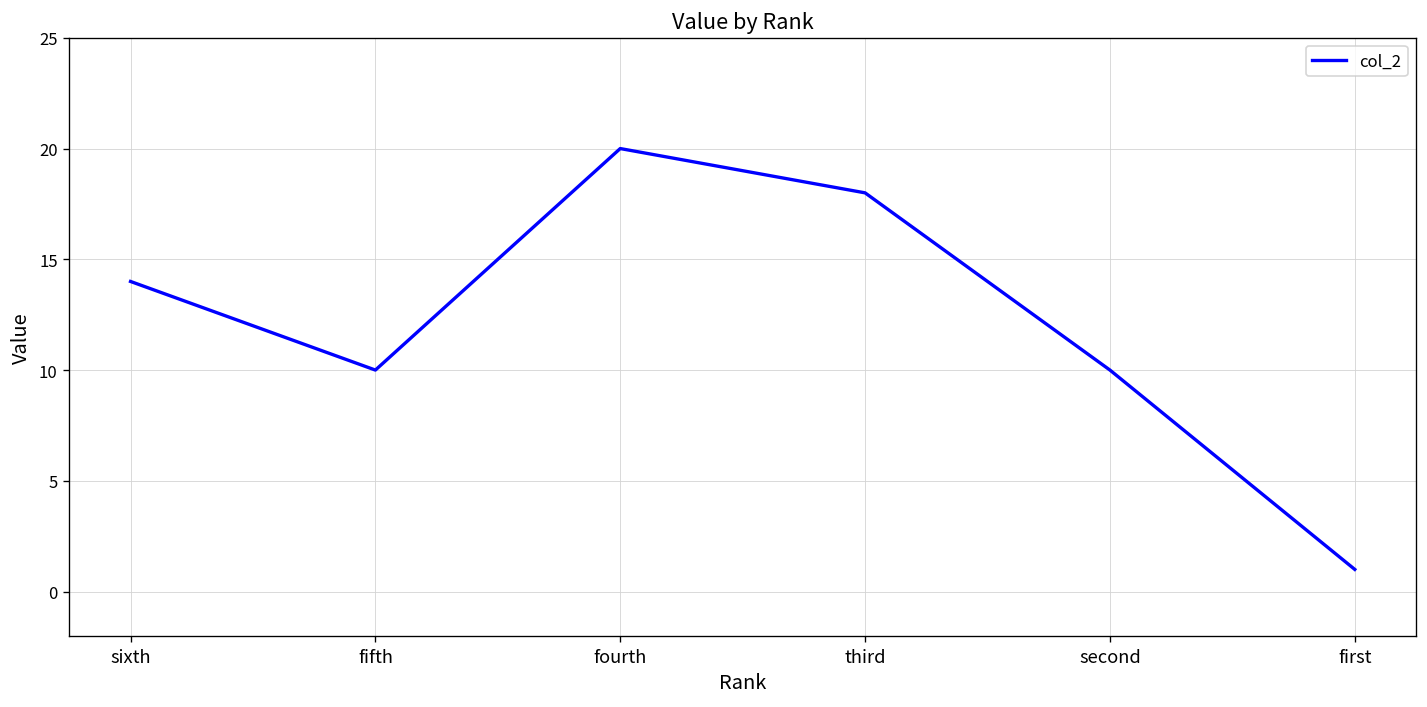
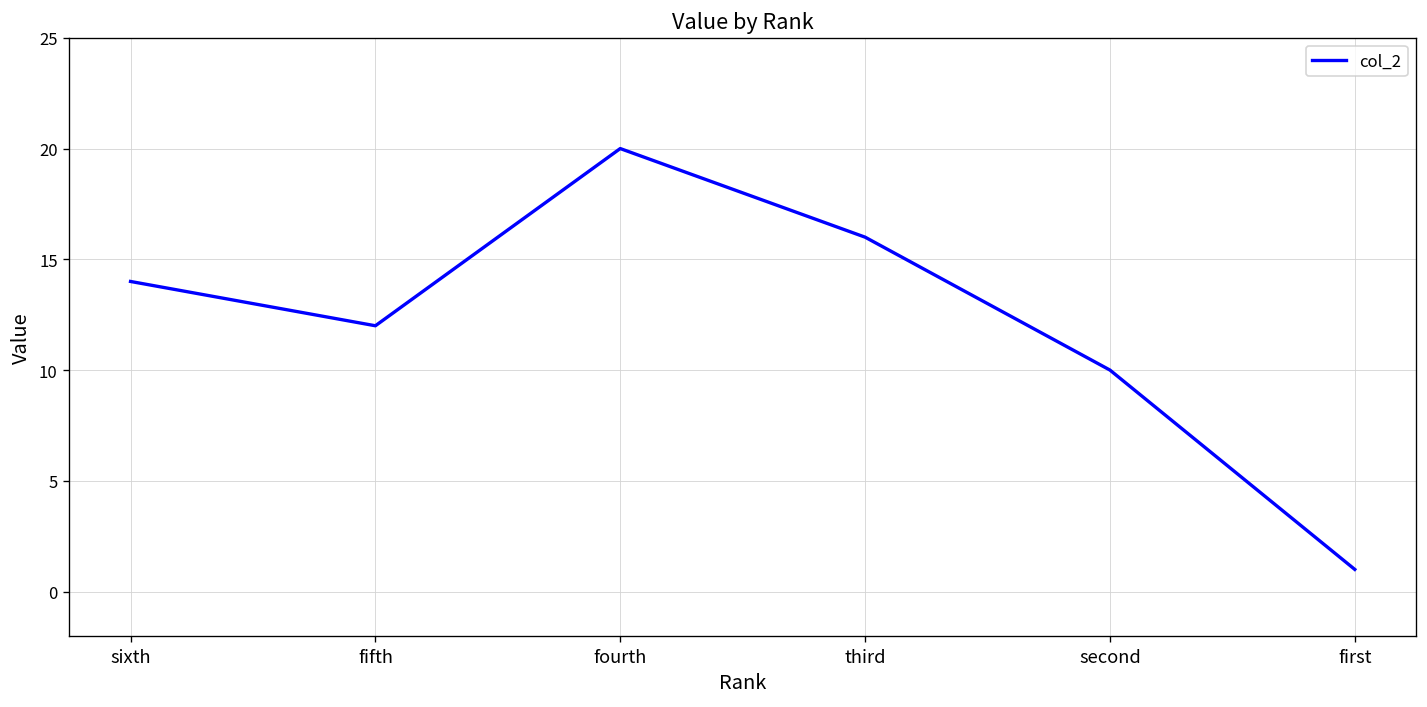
fifth: 10 -> 12
third: 18 -> 16
